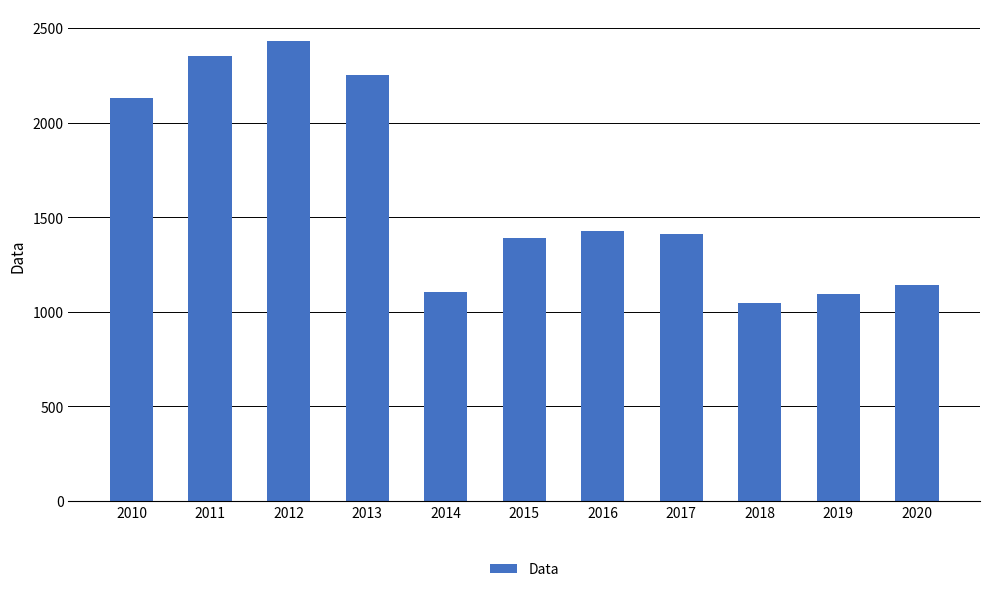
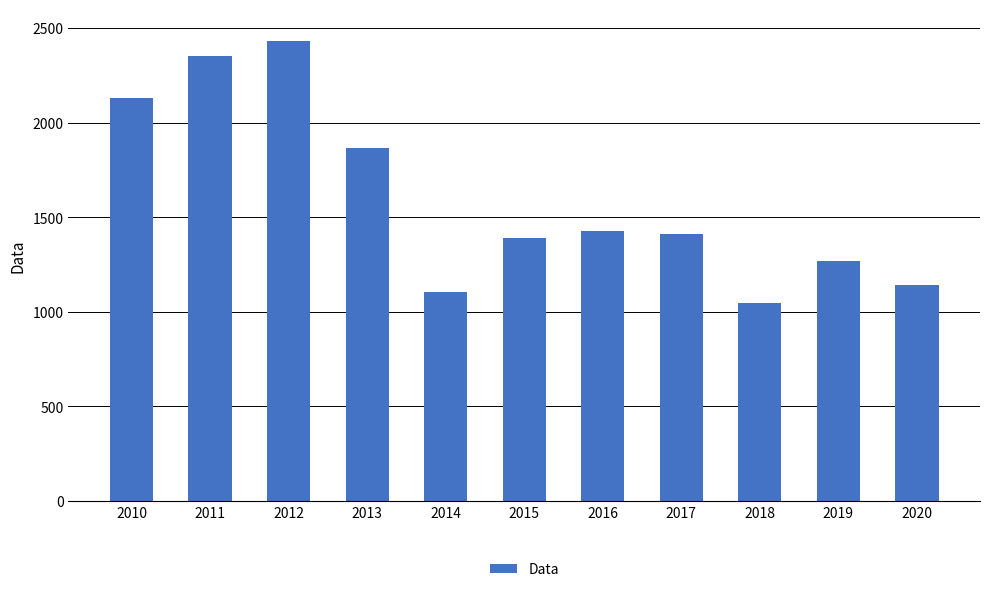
2013: 2250 -> 1870
2019: 1090 -> 1270
